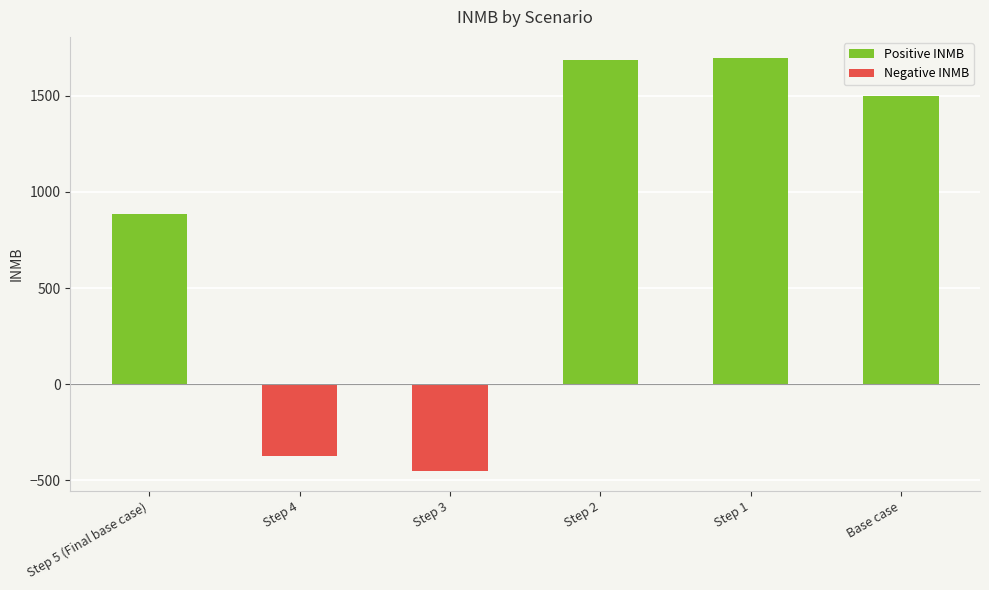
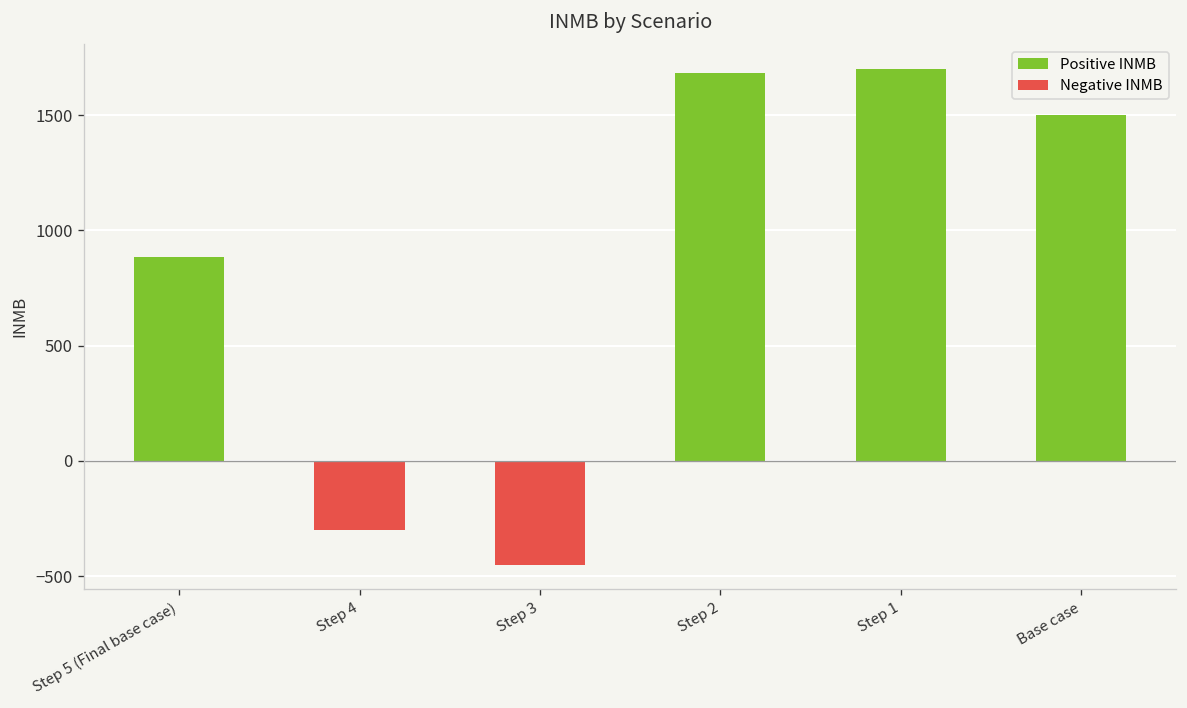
Negative INMB, Step 4: -370 -> -300
